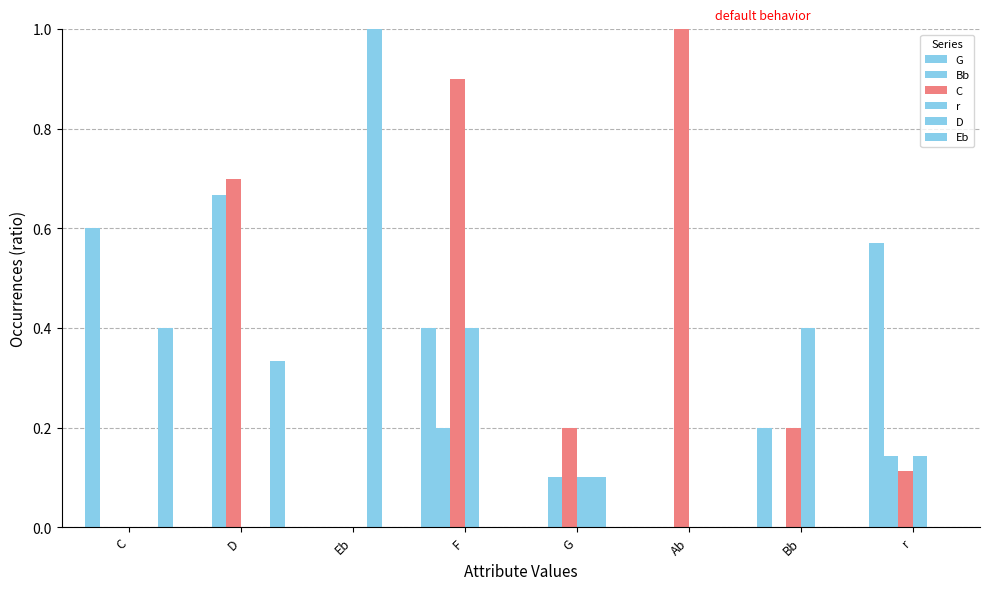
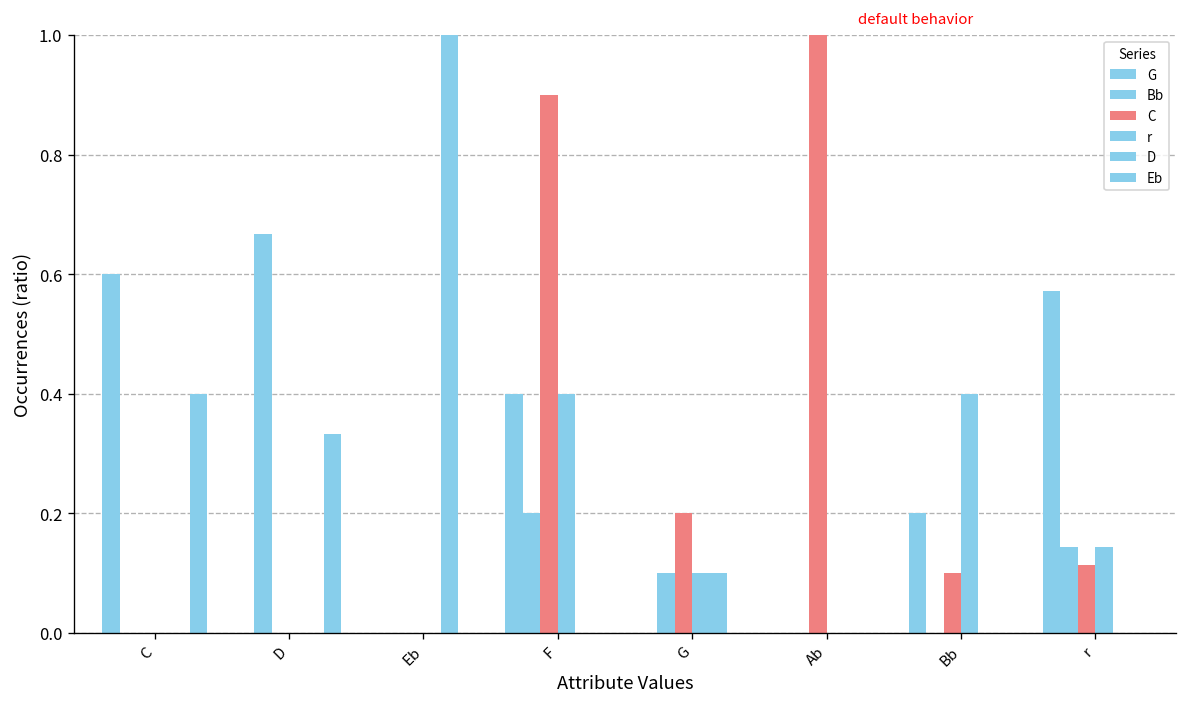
C, D: 0.7 -> 0.0
C, Bb: 0.2 -> 0.1
